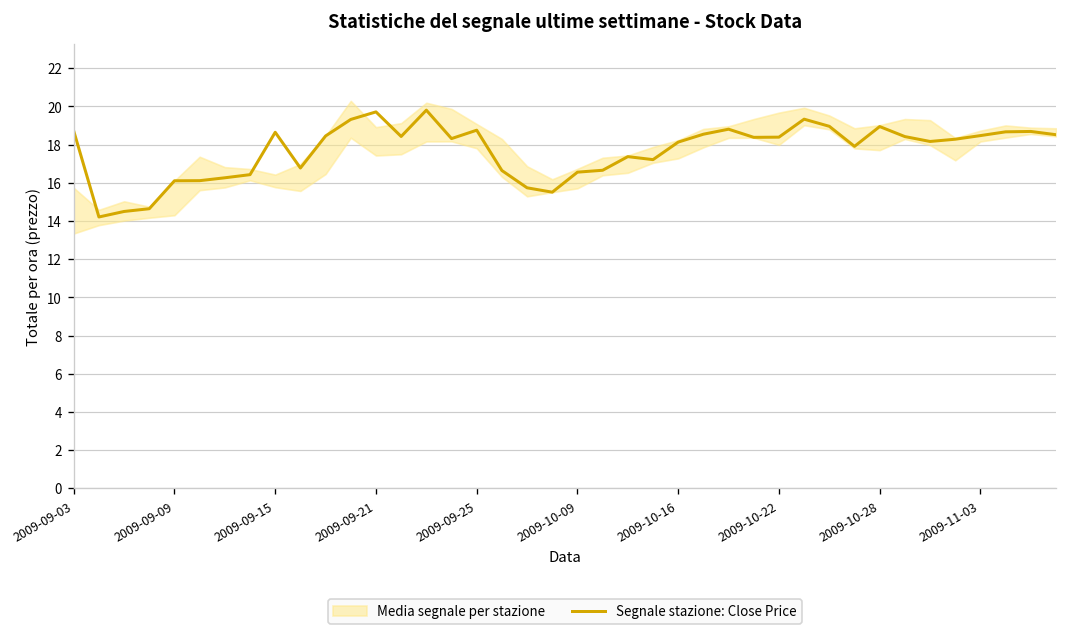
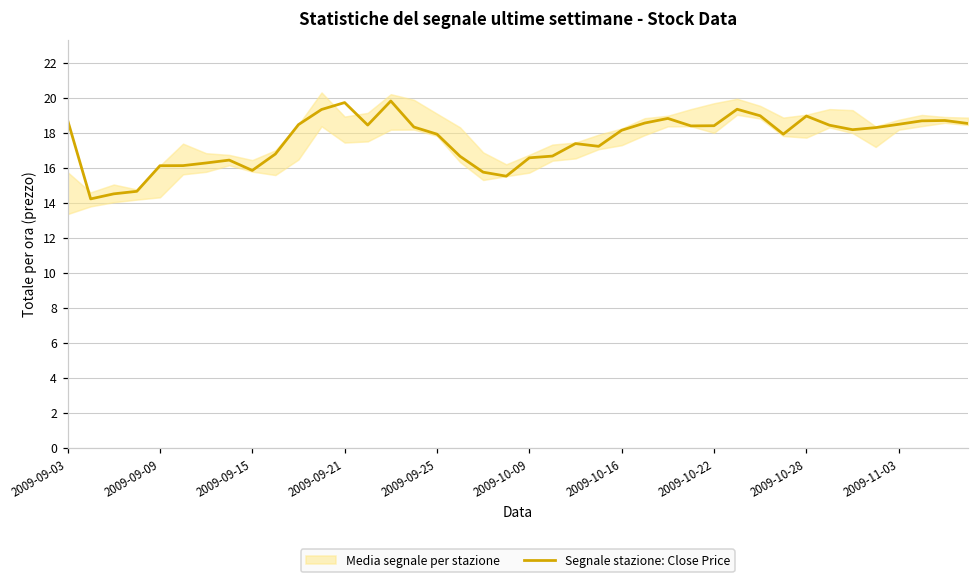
Segnale stazione: Close Price, 2009-09-15: 18.7 -> 15.8
Segnale stazione: Close Price, 2009-09-25: 18.8 -> 17.9
